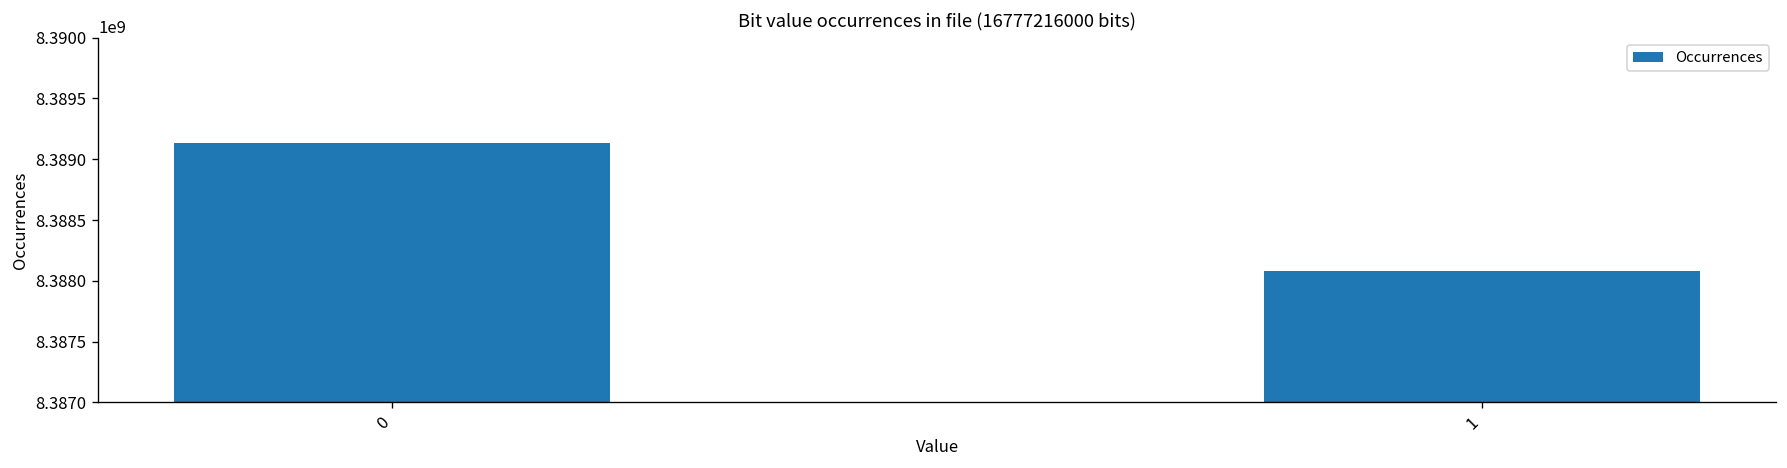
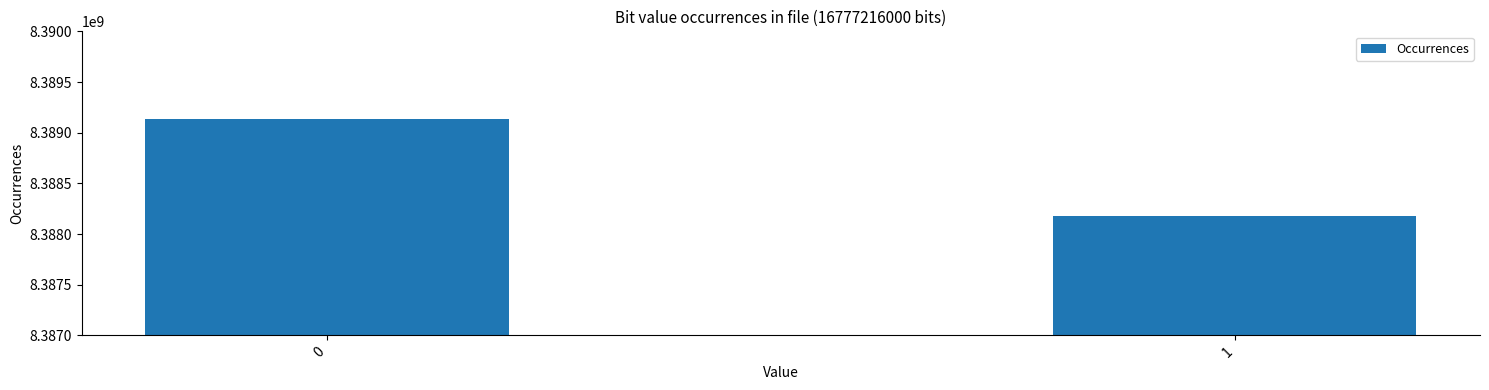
1: 8388080000 -> 8388180000
